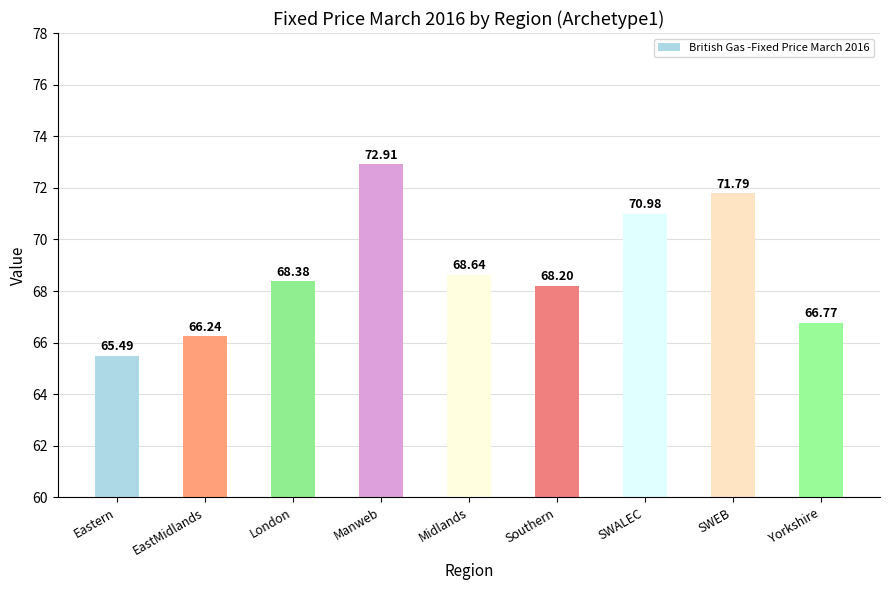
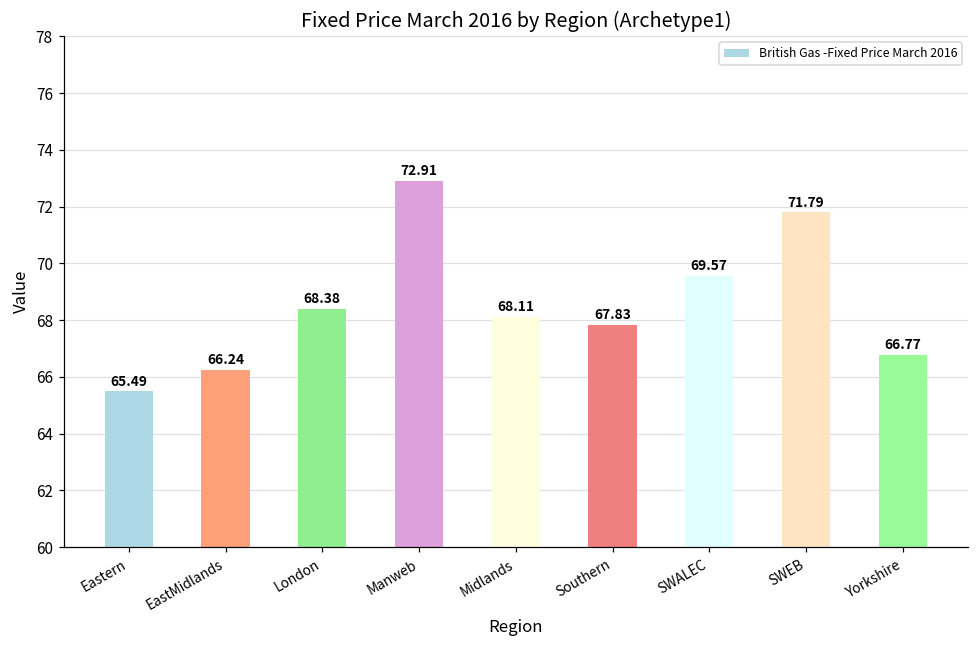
Midlands: 68.64 -> 68.11
Southern: 68.20 -> 67.83
SWALEC: 70.98 -> 69.57
